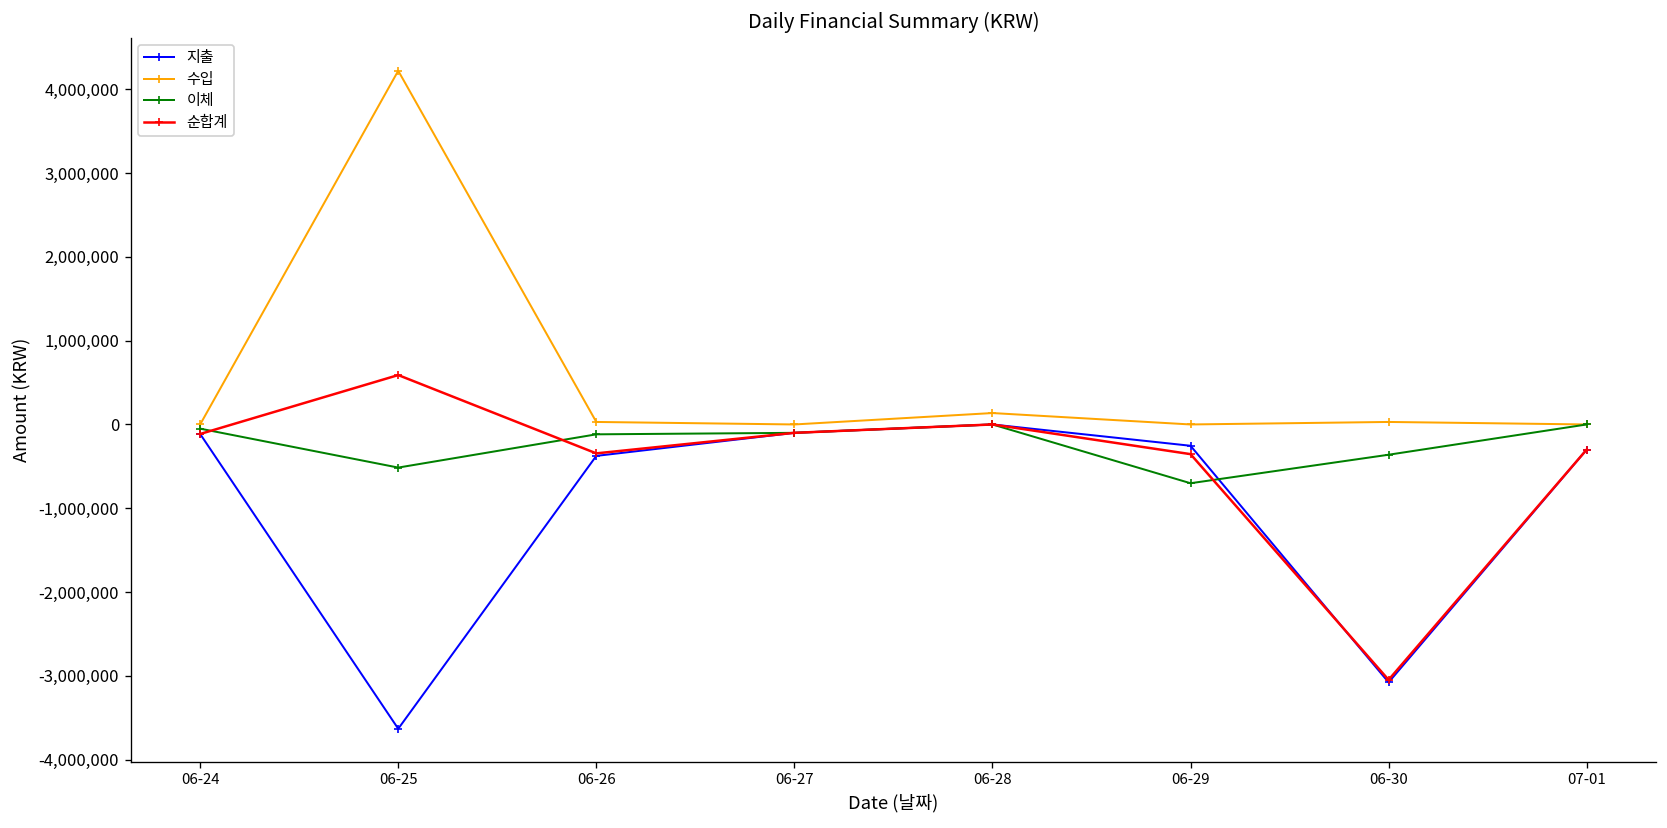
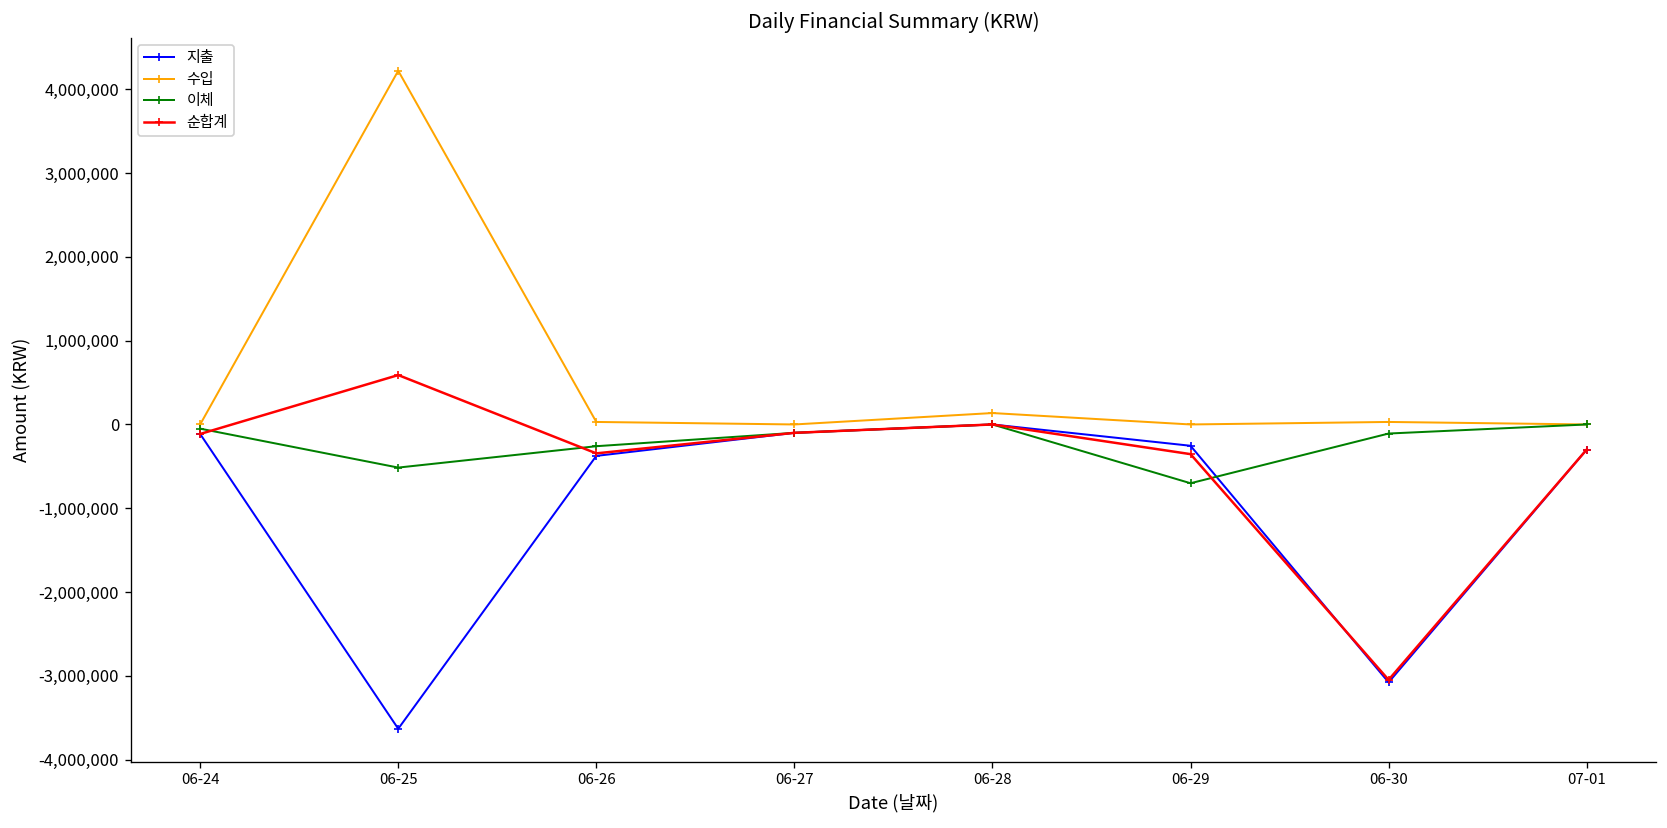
이체, 06-26: -100,000 -> -300,000
이체, 06-30: -400,000 -> -100,000
